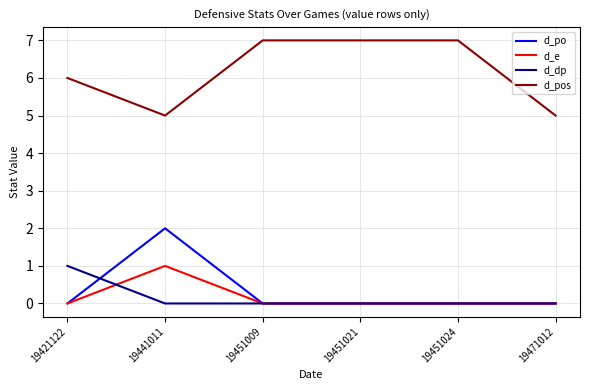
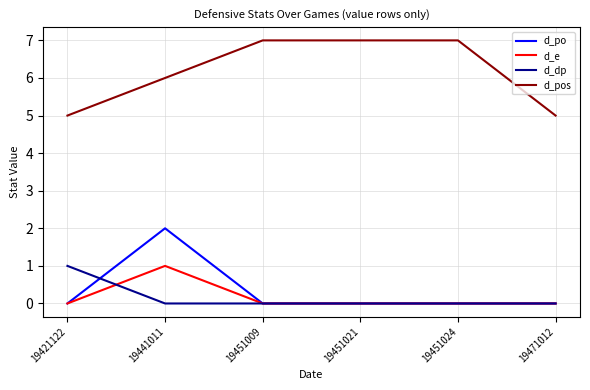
d_pos, 19421122: 6 -> 5
d_pos, 19441011: 5 -> 6
